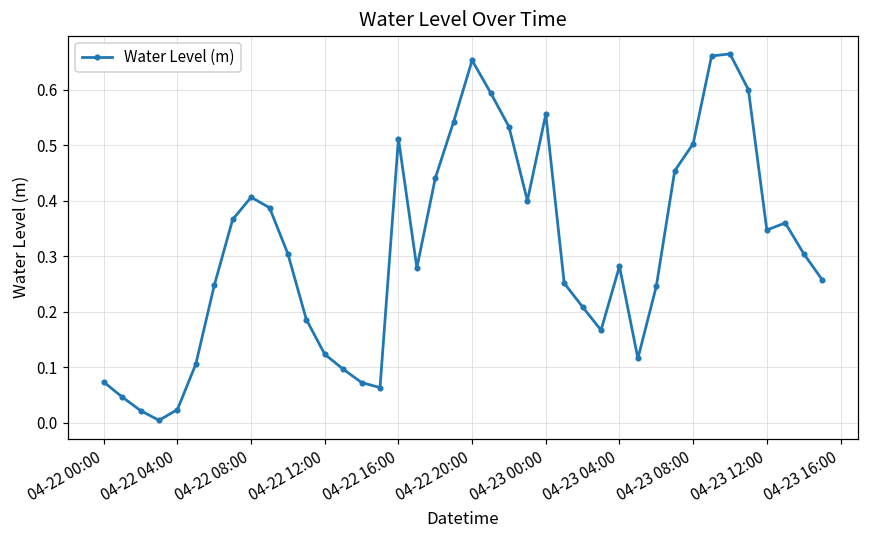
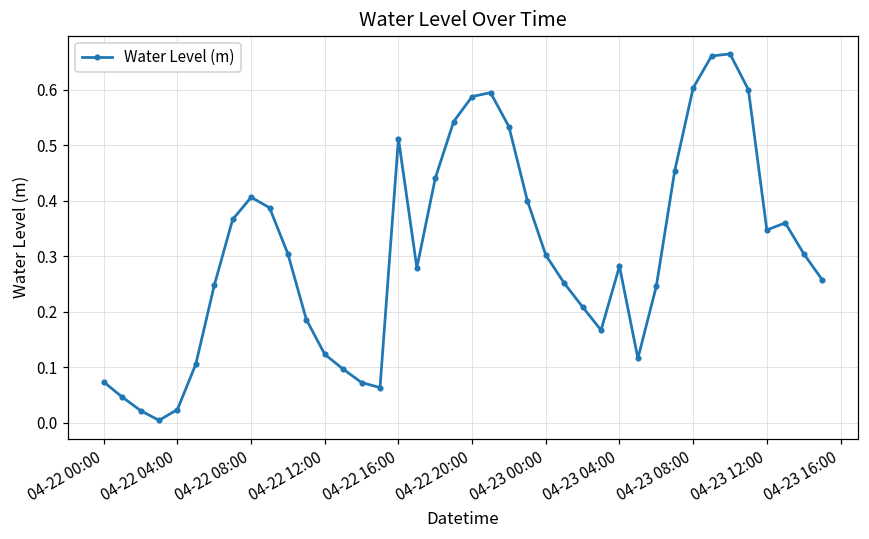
04-22 20:00: 0.65 -> 0.59
04-23 00:00: 0.56 -> 0.30
04-23 08:00: 0.50 -> 0.60
